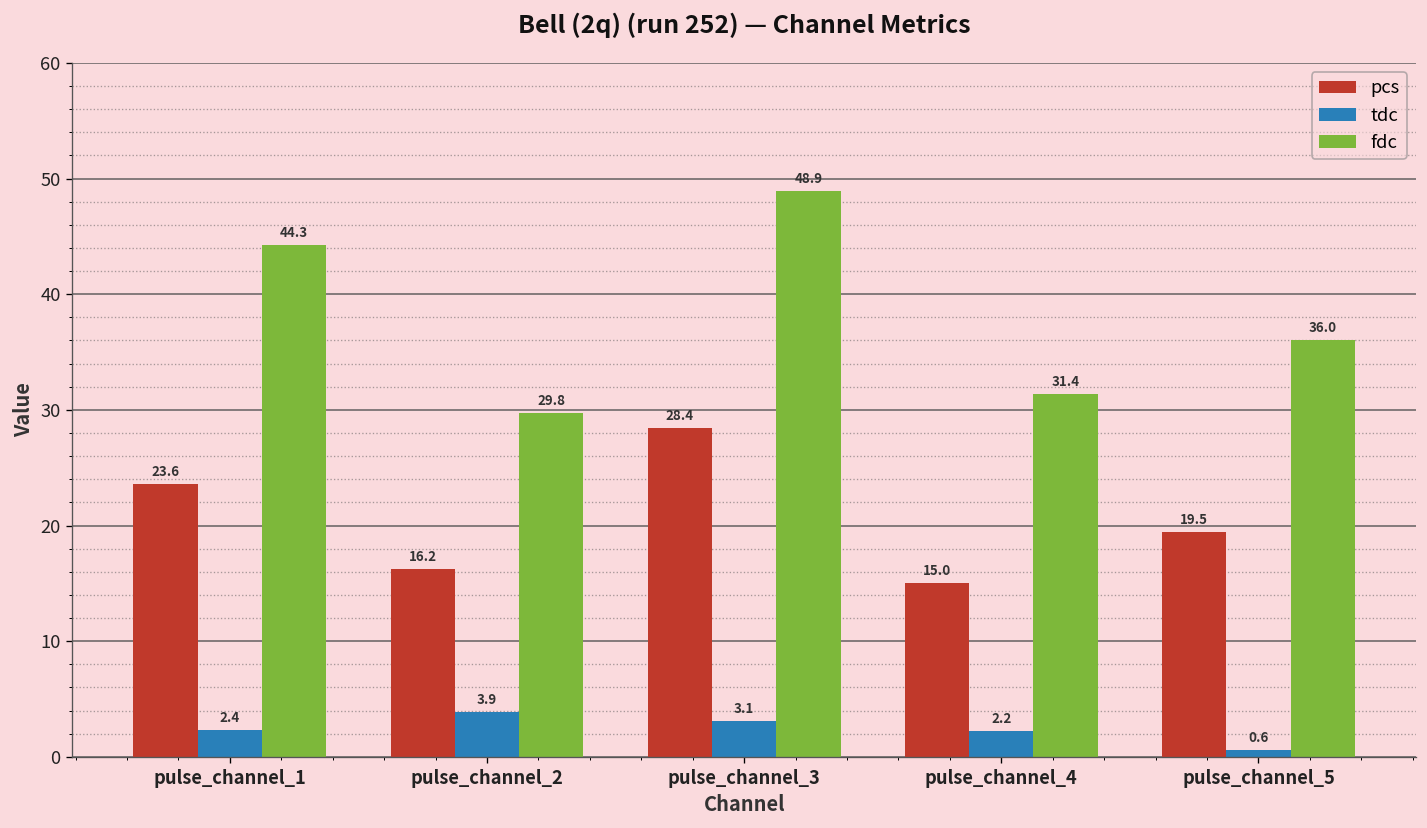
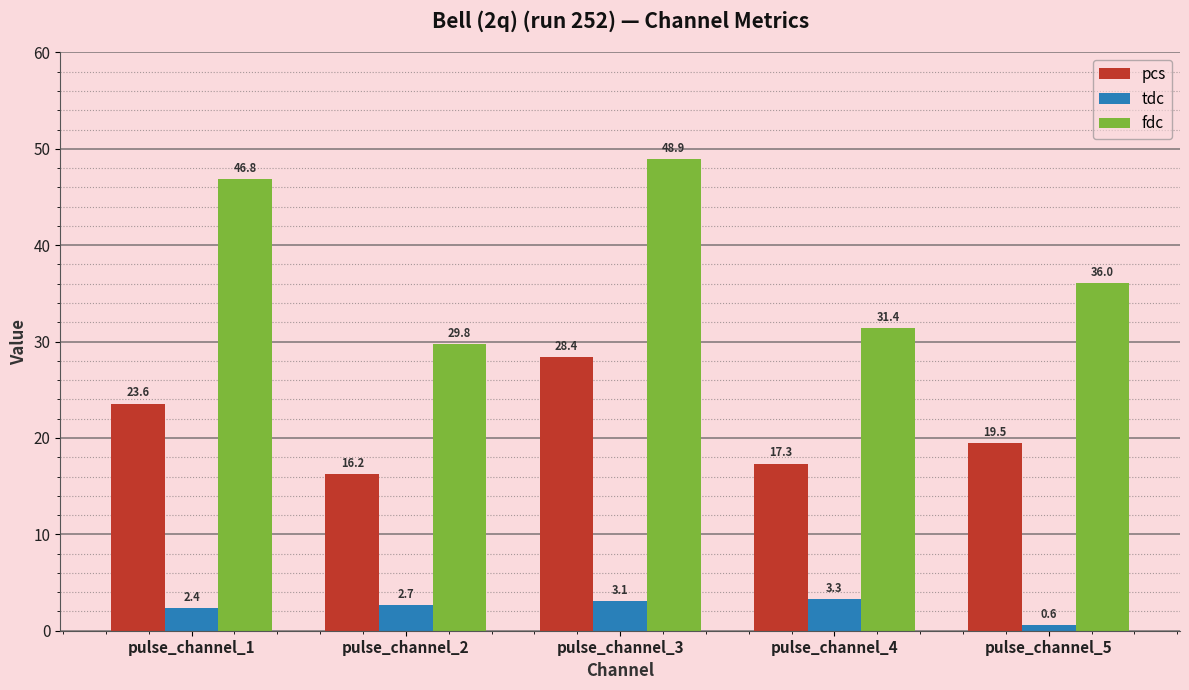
fdc, pulse_channel_1: 44.3 -> 46.8
tdc, pulse_channel_2: 3.9 -> 2.7
pcs, pulse_channel_4: 15.0 -> 17.3
tdc, pulse_channel_4: 2.2 -> 3.3
